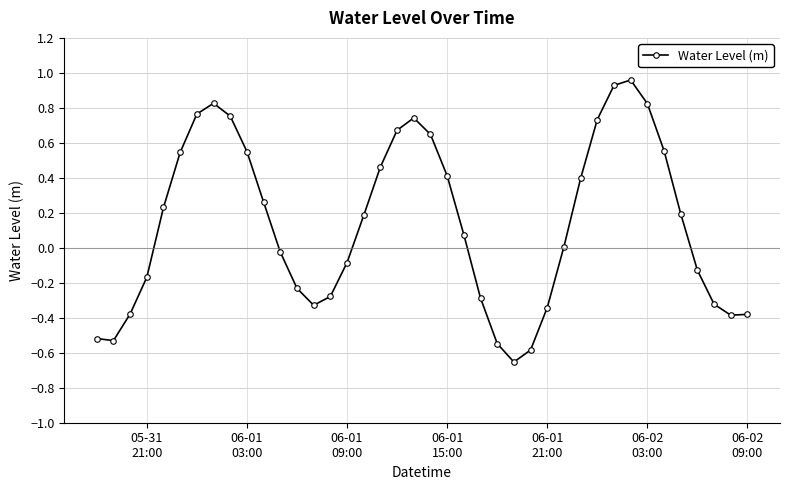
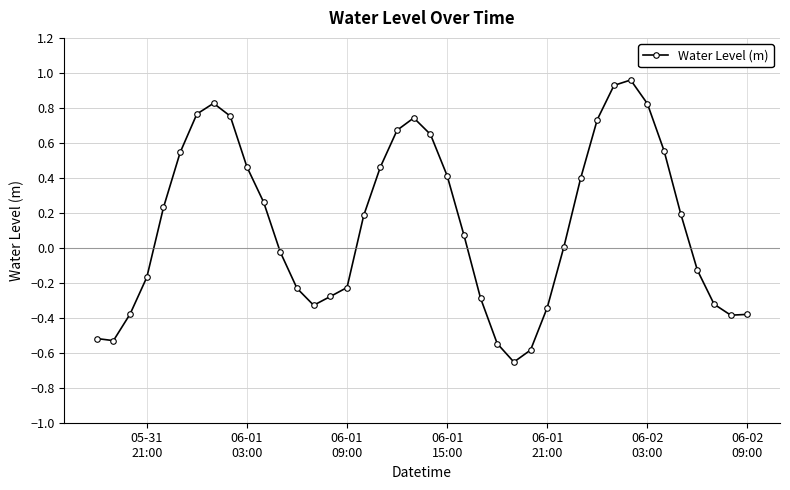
06-01 03:00: 0.55 -> 0.46
06-01 09:00: -0.08 -> -0.23
